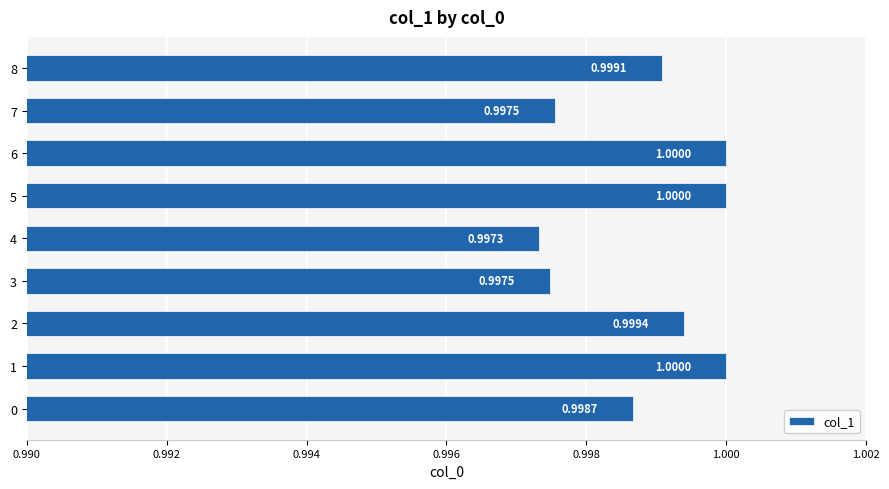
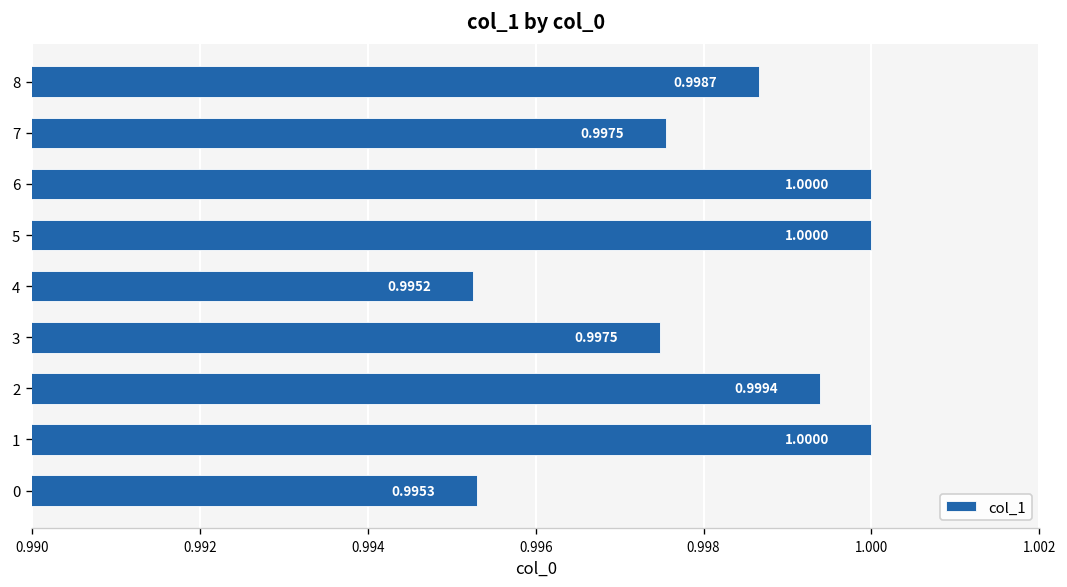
8: 0.9991 -> 0.9987
4: 0.9973 -> 0.9952
0: 0.9987 -> 0.9953
